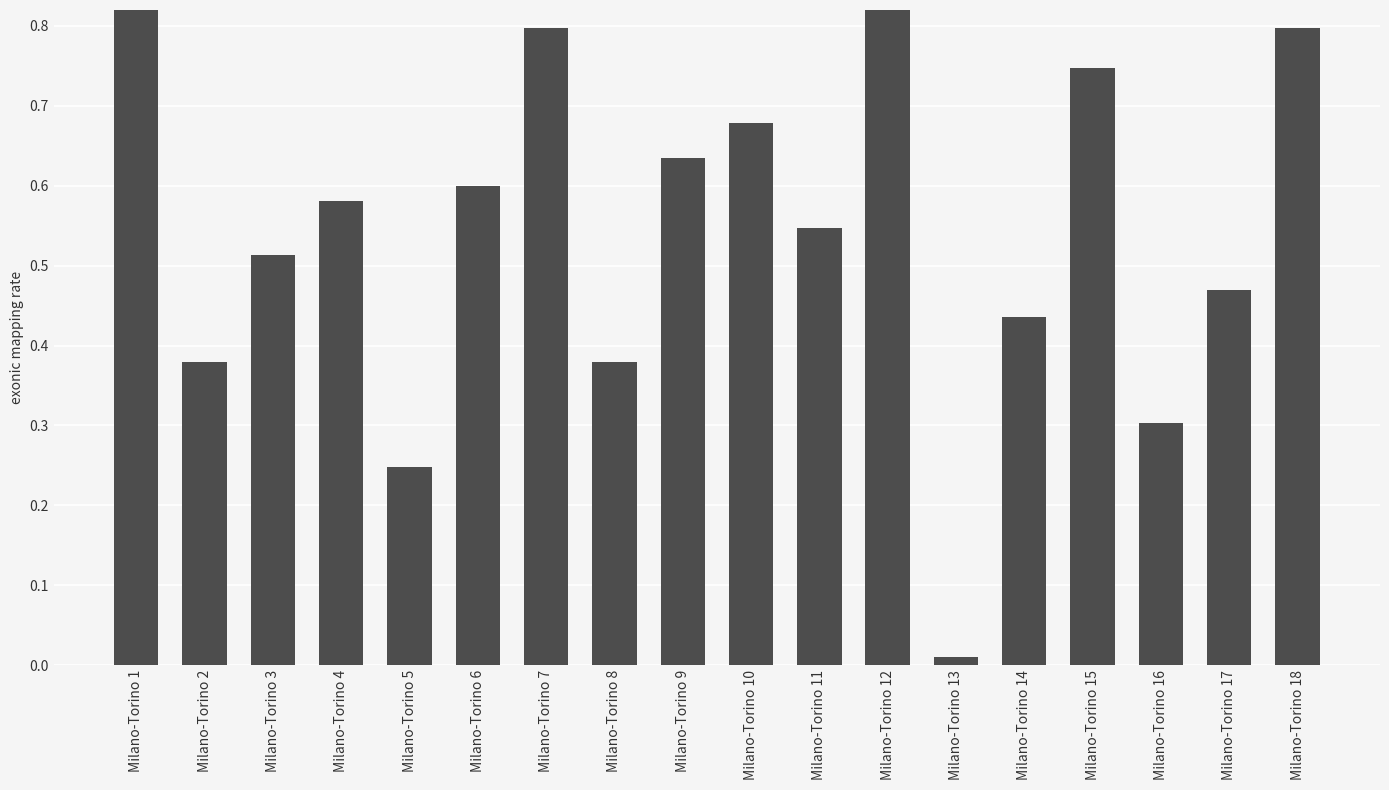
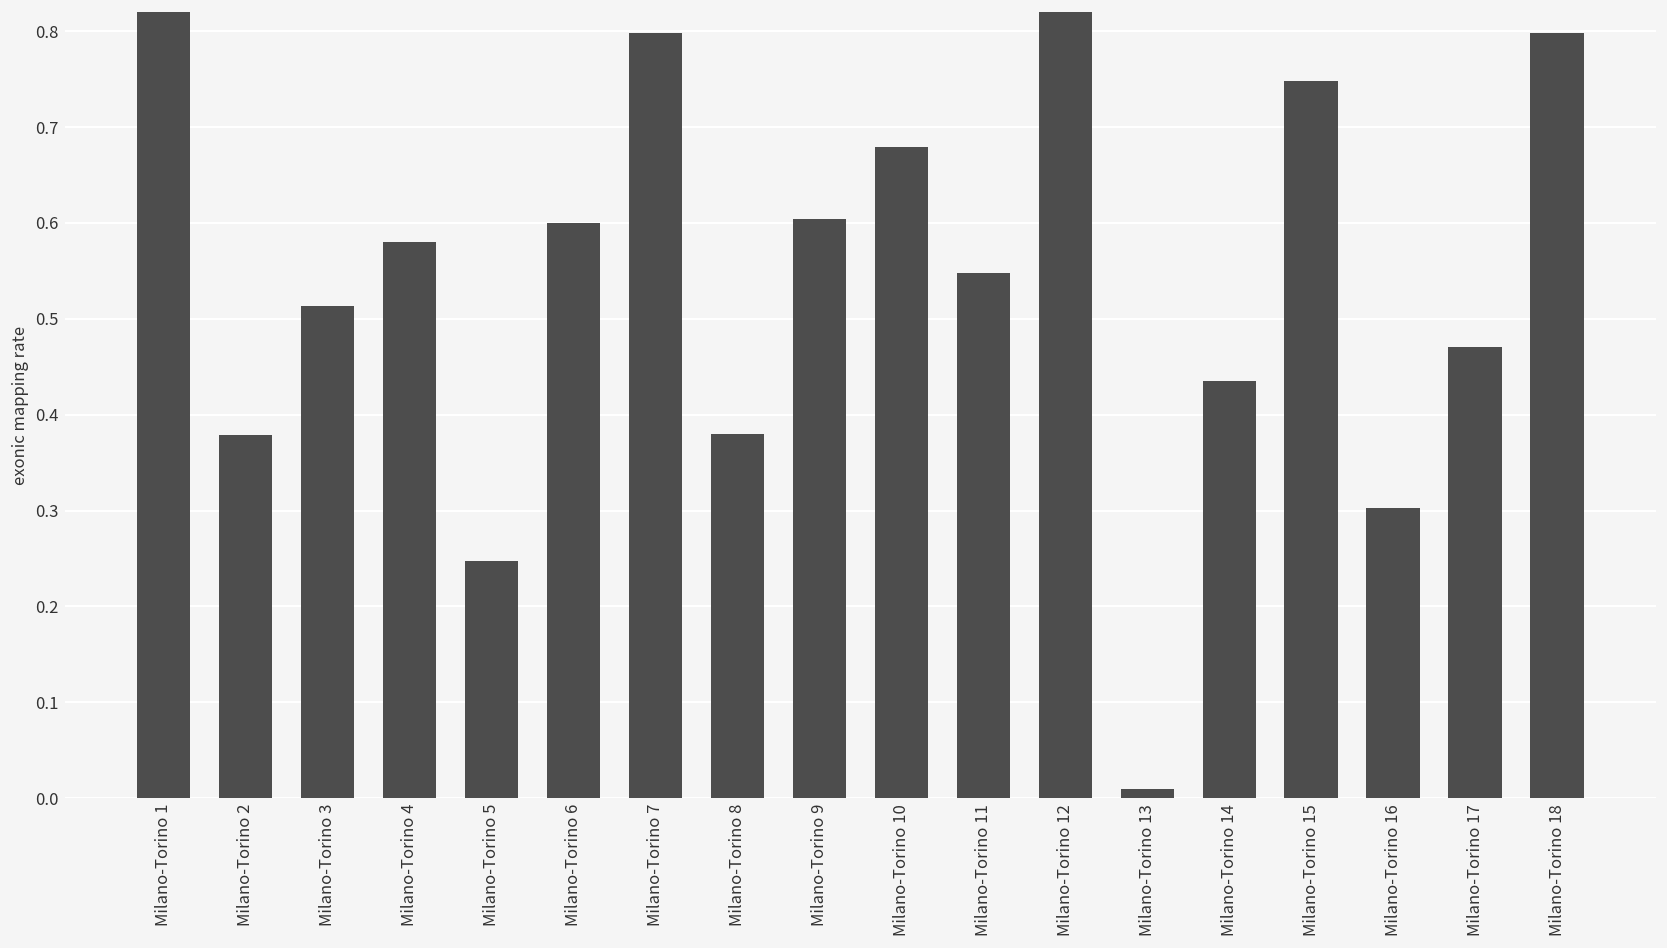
Milano-Torino 9: 0.63 -> 0.60
